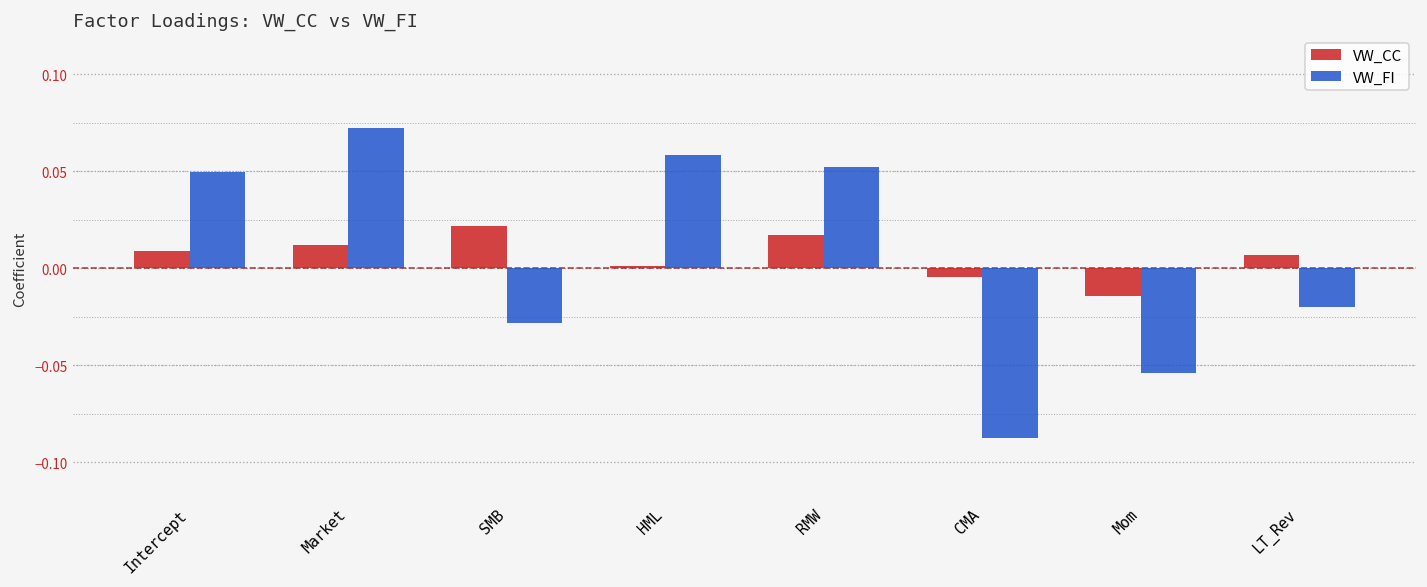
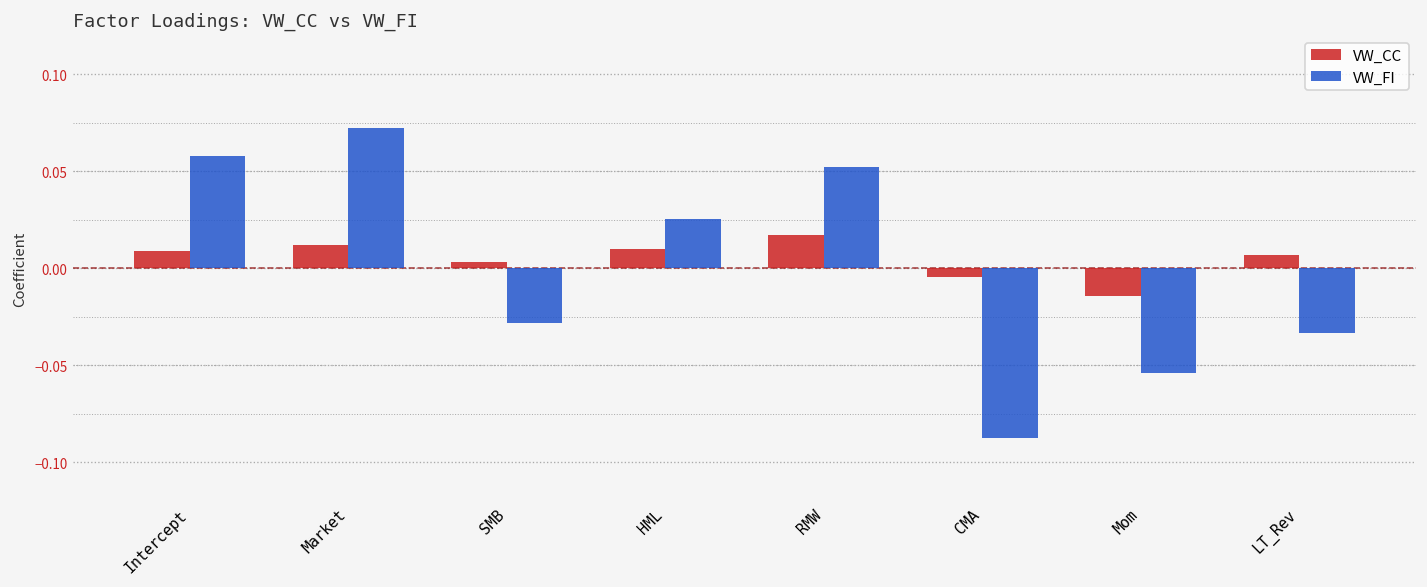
VW_FI, Intercept: 0.049 -> 0.058
VW_CC, SMB: 0.021 -> 0.003
VW_CC, HML: 0.001 -> 0.010
VW_FI, HML: 0.058 -> 0.025
VW_FI, LT_Rev: -0.020 -> -0.034
